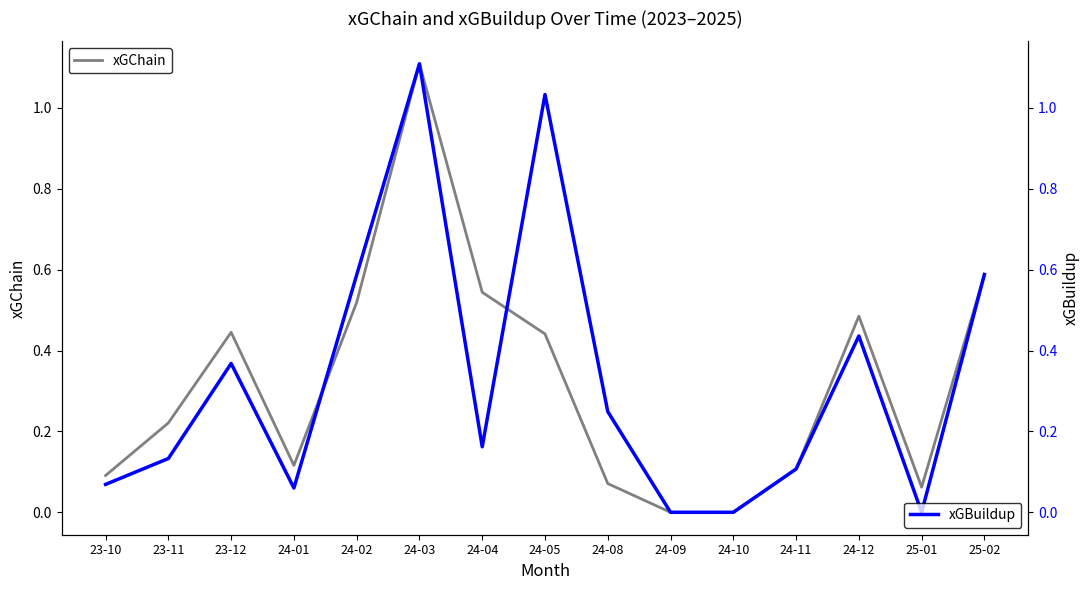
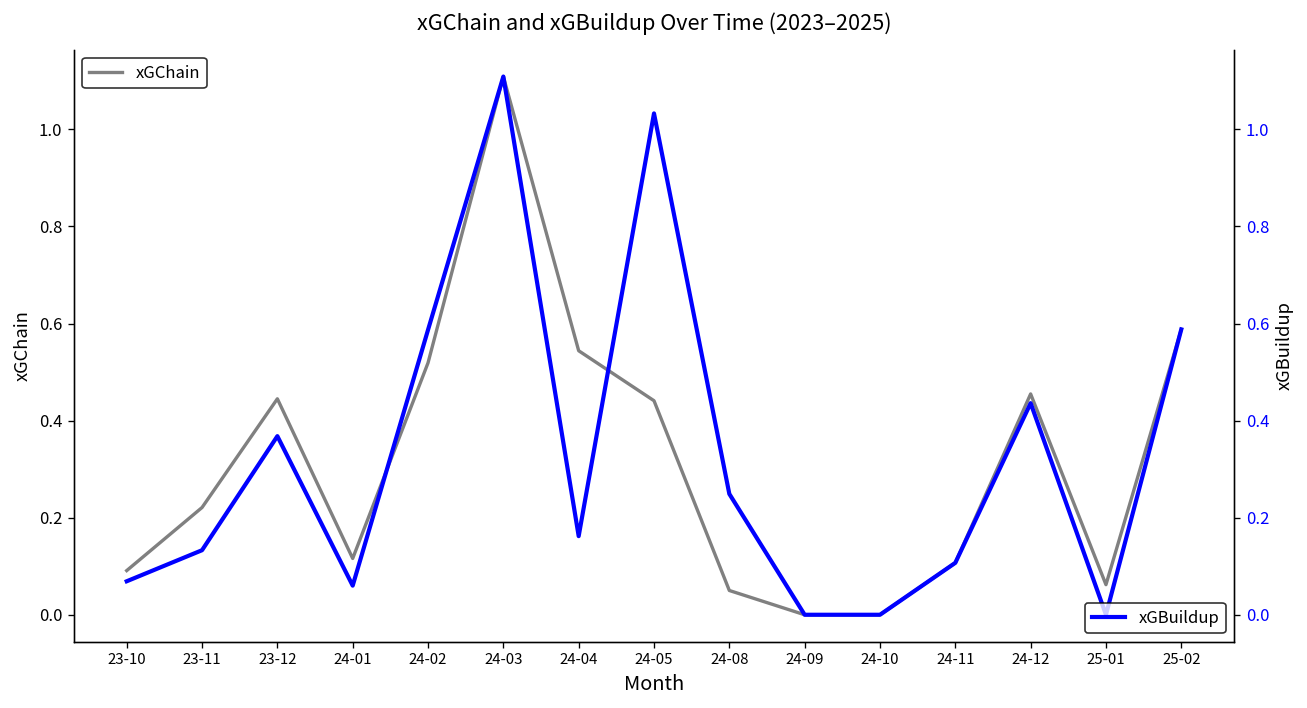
xGChain, 24-08: 0.07 -> 0.05
xGChain, 24-12: 0.49 -> 0.46
